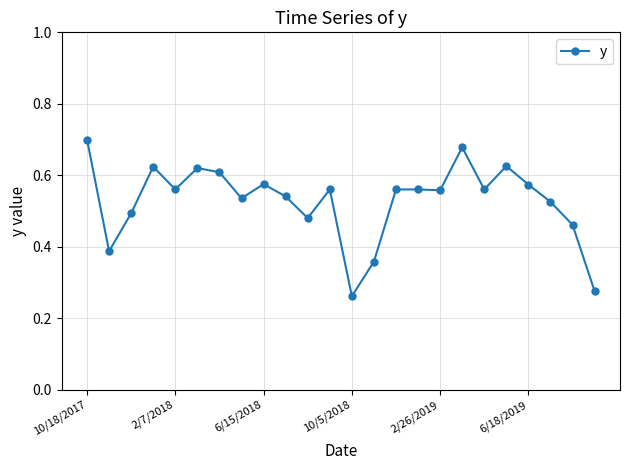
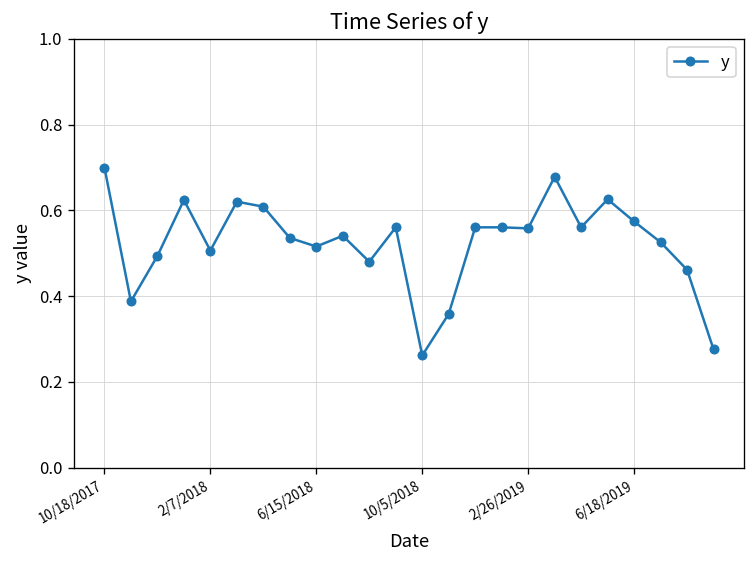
2/7/2018: 0.56 -> 0.51
6/15/2018: 0.58 -> 0.52
